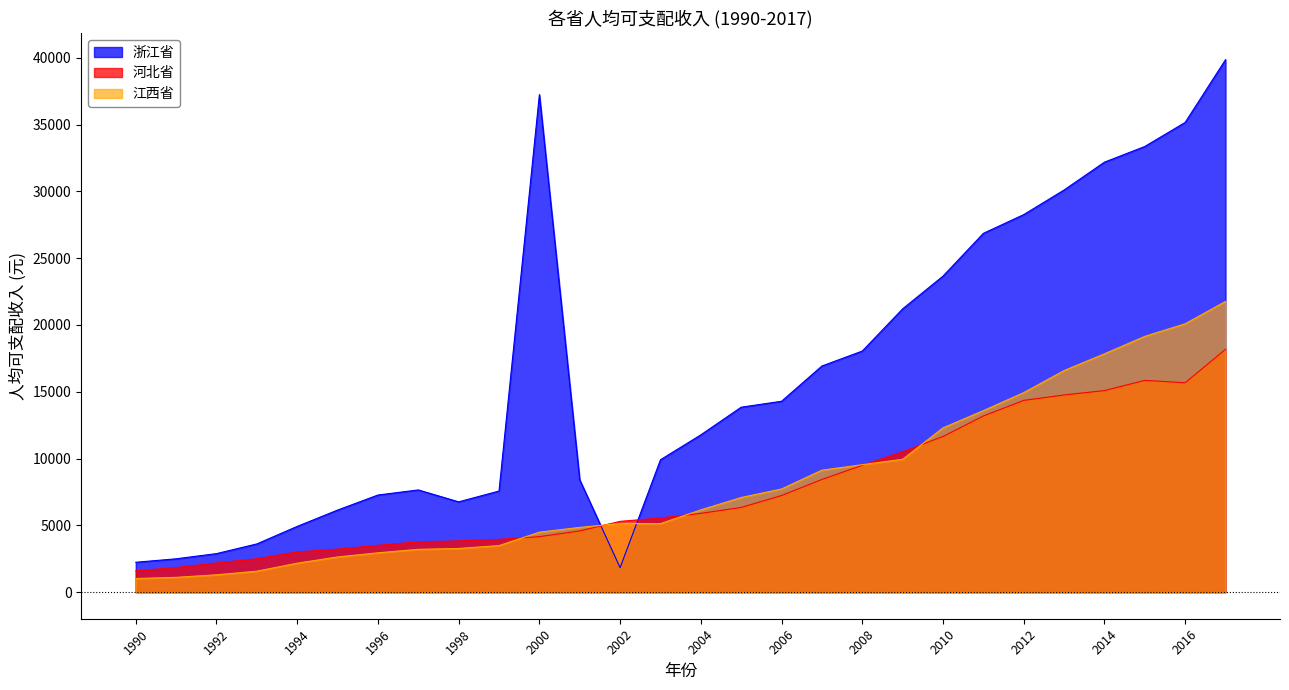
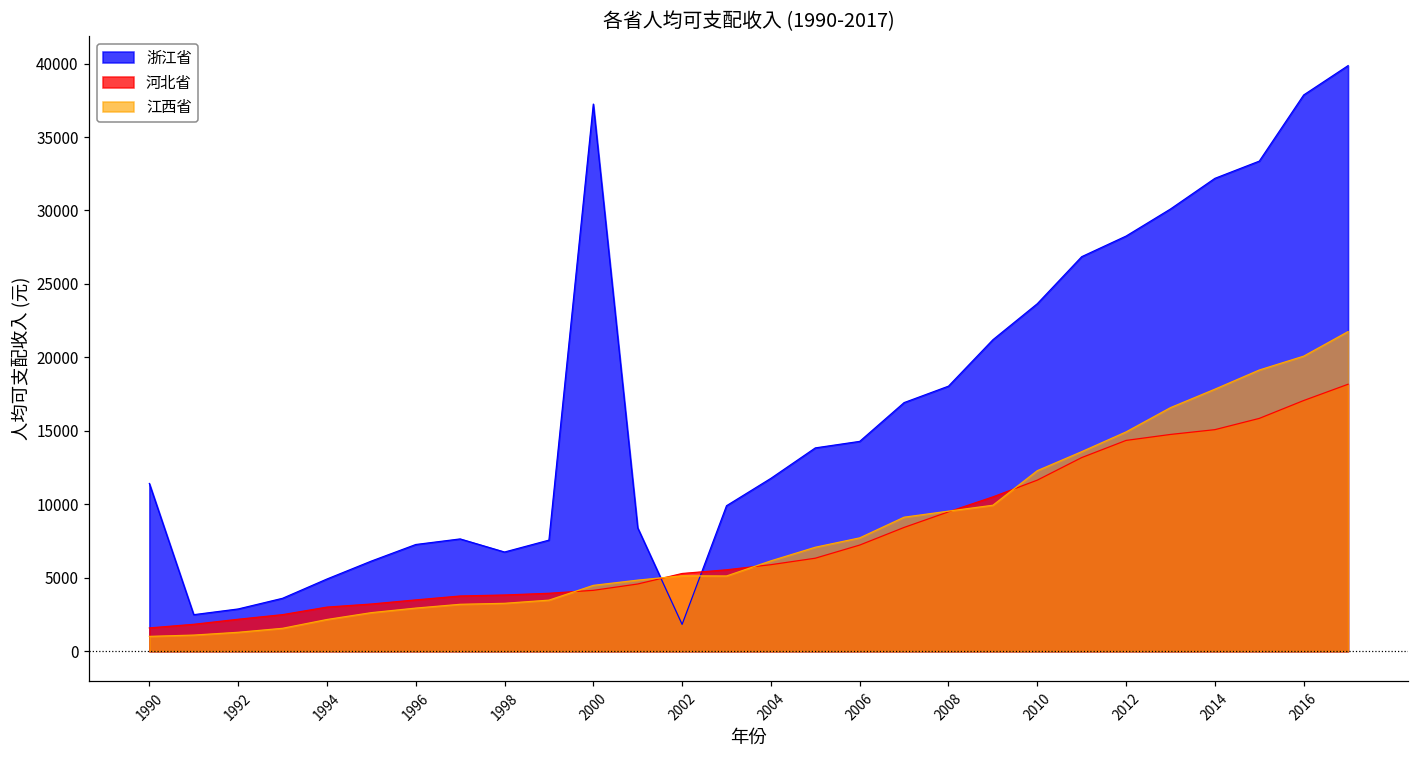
浙江省, 1990: 2200 -> 11400
浙江省, 2016: 35200 -> 37900
河北省, 2016: 15700 -> 17100
